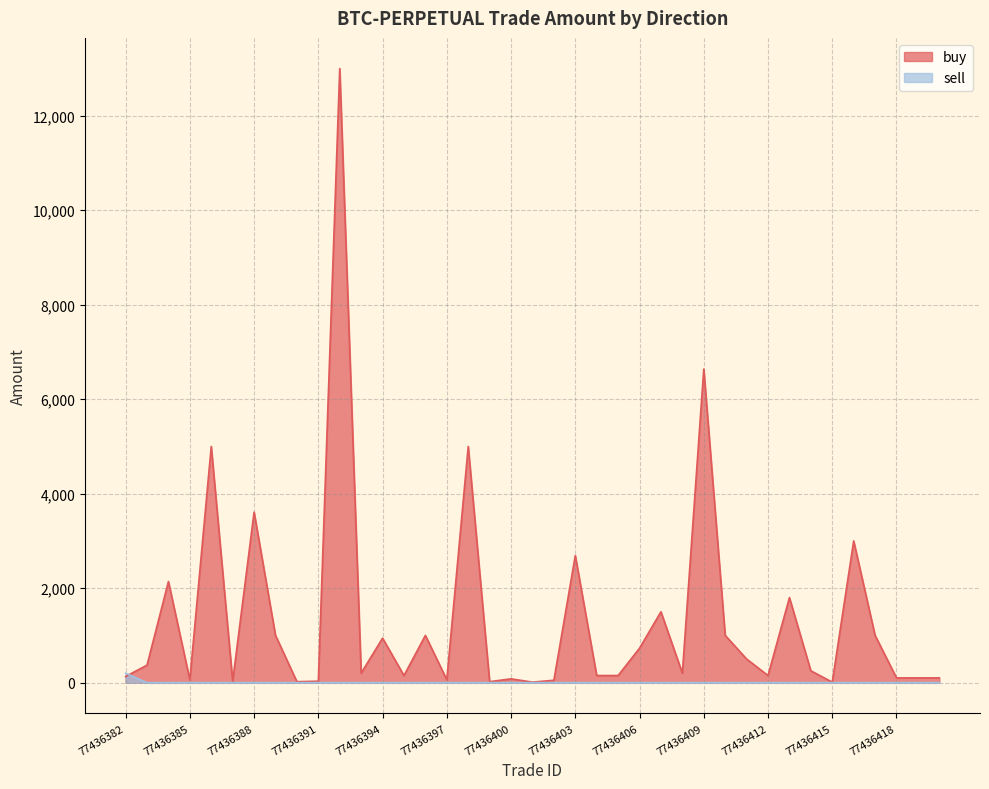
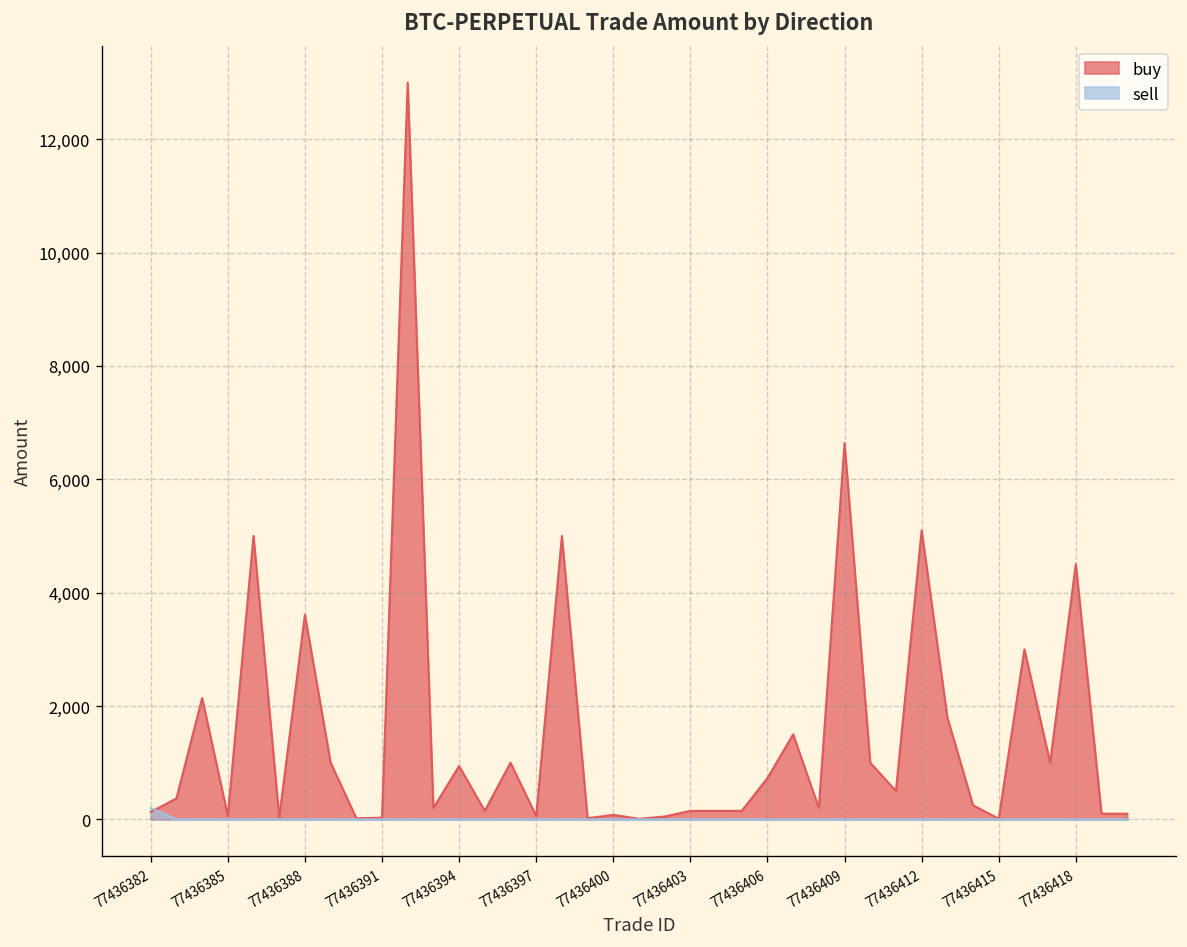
buy, 77436403: 2,700 -> 200
buy, 77436412: 200 -> 5,100
buy, 77436418: 100 -> 4,500
